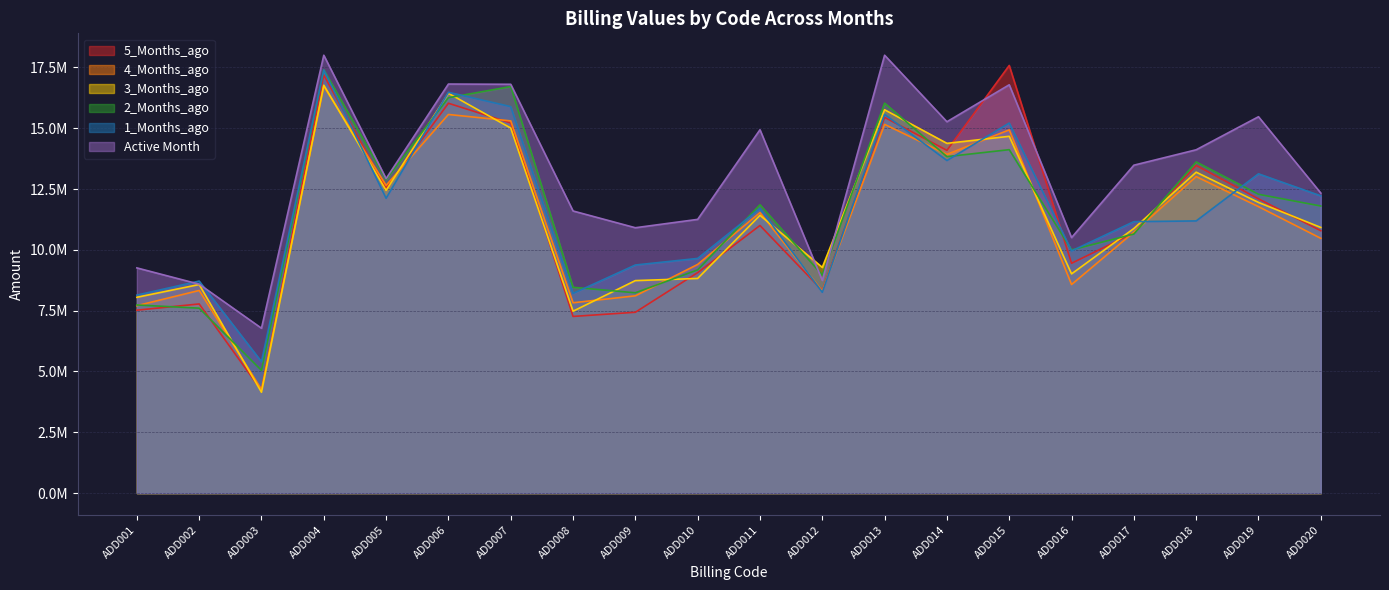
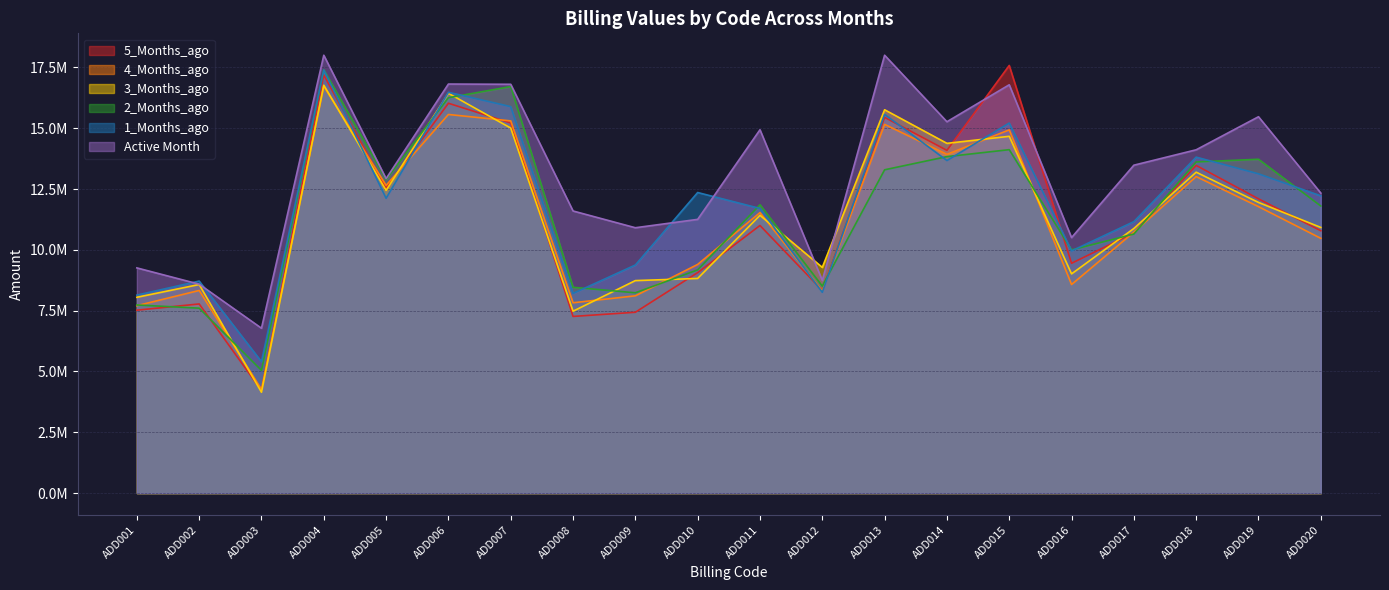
1_Months_ago, ADD010: 9600000 -> 12400000
2_Months_ago, ADD012: 9000000 -> 8500000
2_Months_ago, ADD013: 16000000 -> 13300000
1_Months_ago, ADD018: 11200000 -> 13800000
2_Months_ago, ADD019: 12300000 -> 13700000
